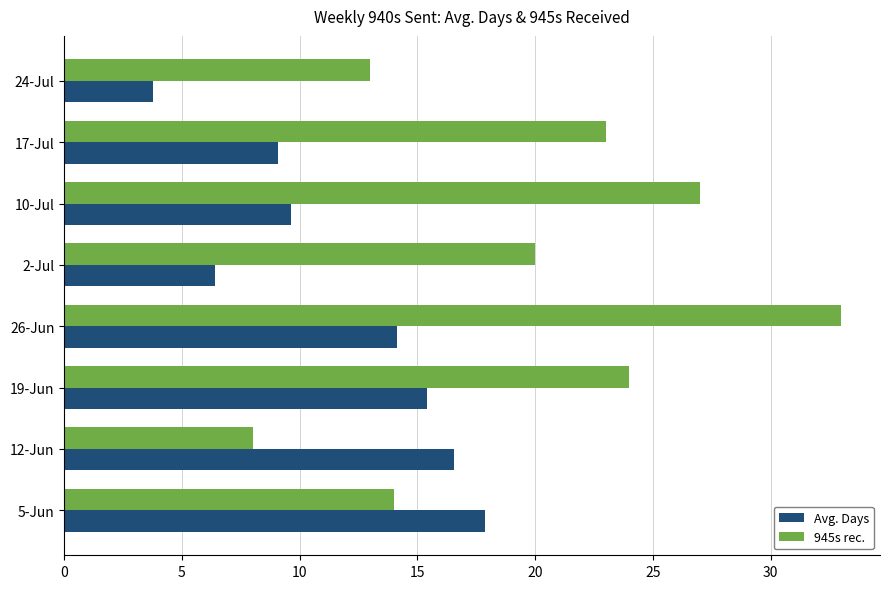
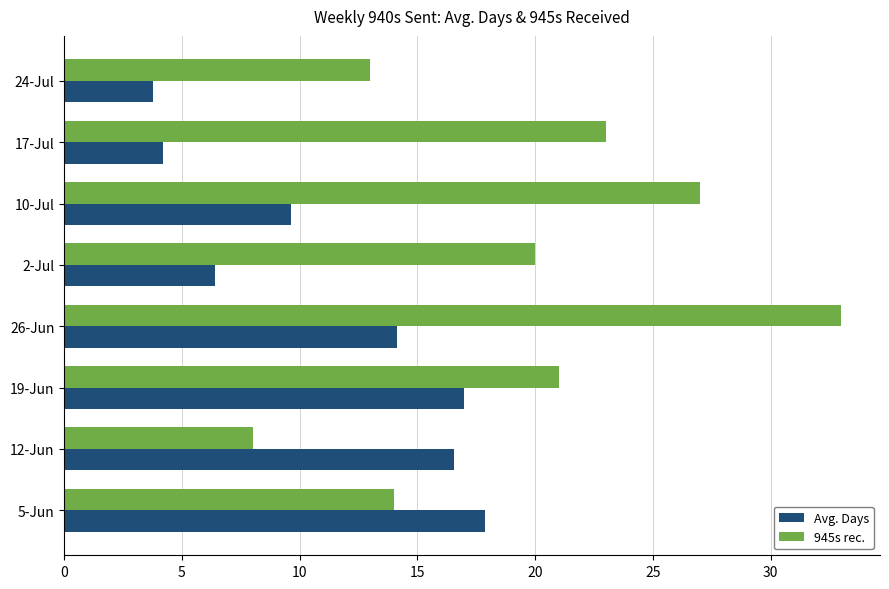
Avg. Days, 17-Jul: 9.1 -> 4.2
945s rec., 19-Jun: 24 -> 21
Avg. Days, 19-Jun: 15.4 -> 17.0
